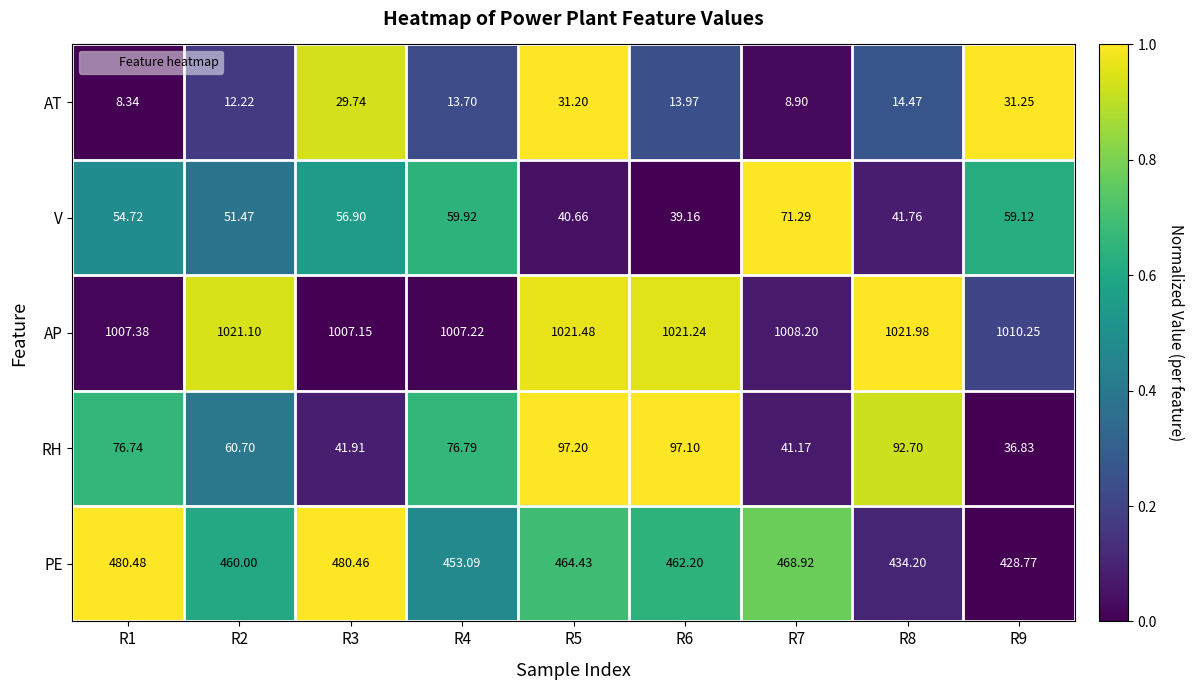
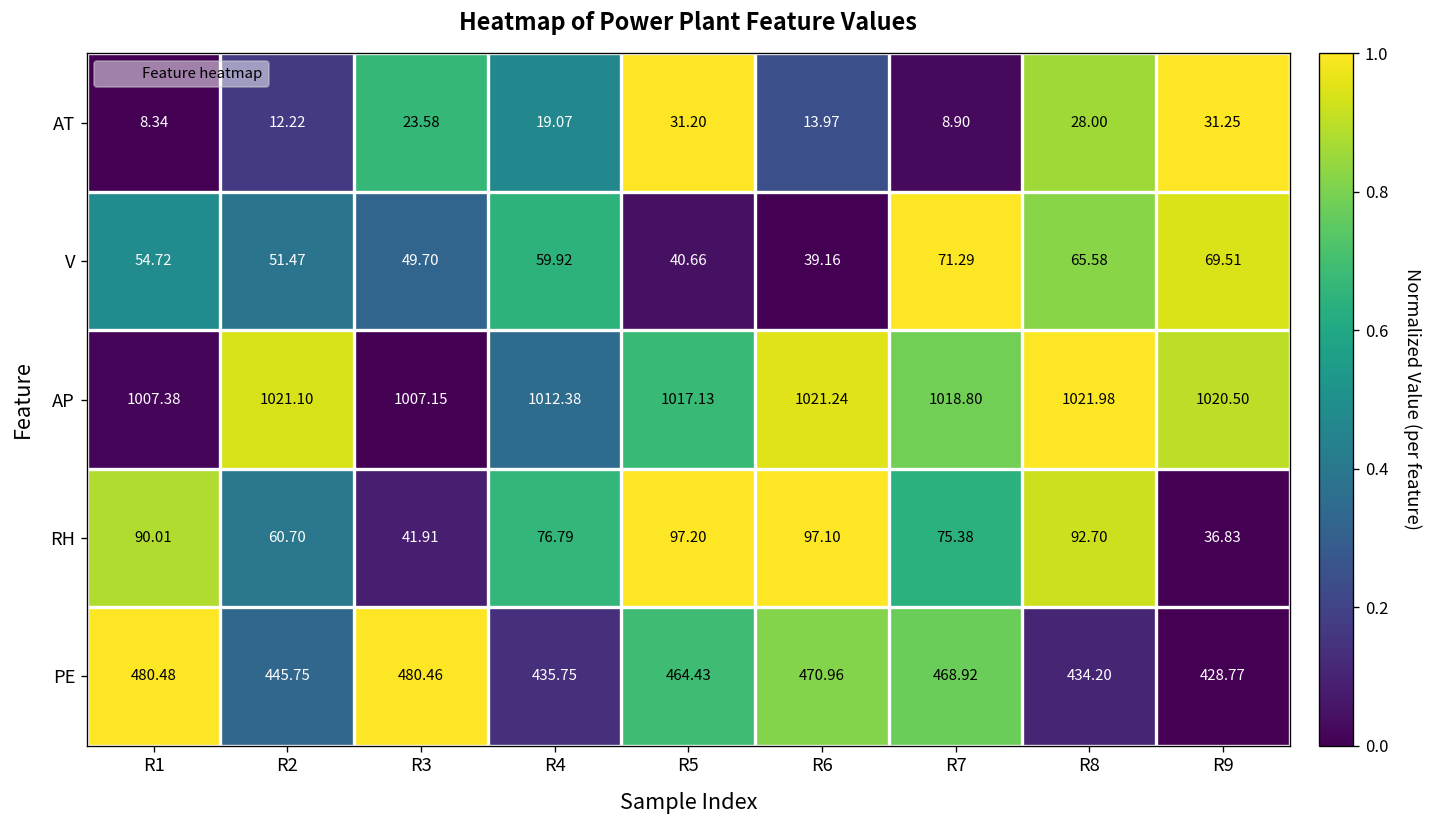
AT, R3: 29.74 -> 23.58
AT, R4: 13.70 -> 19.07
AT, R8: 14.47 -> 28.00
V, R3: 56.90 -> 49.70
V, R8: 41.76 -> 65.58
V, R9: 59.12 -> 69.51
AP, R4: 1007.22 -> 1012.38
AP, R5: 1021.48 -> 1017.13
AP, R7: 1008.20 -> 1018.80
AP, R9: 1010.25 -> 1020.50
RH, R1: 76.74 -> 90.01
RH, R7: 41.17 -> 75.38
PE, R2: 460.00 -> 445.75
PE, R4: 453.09 -> 435.75
PE, R6: 462.20 -> 470.96
